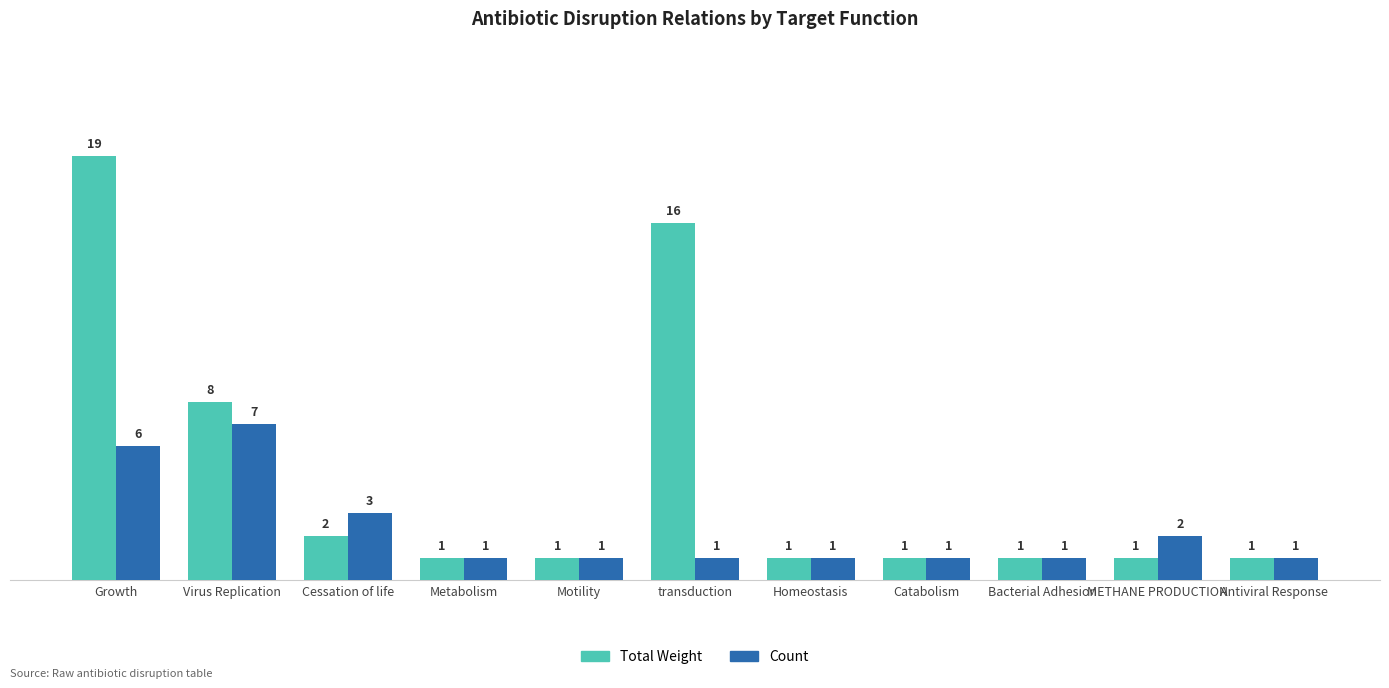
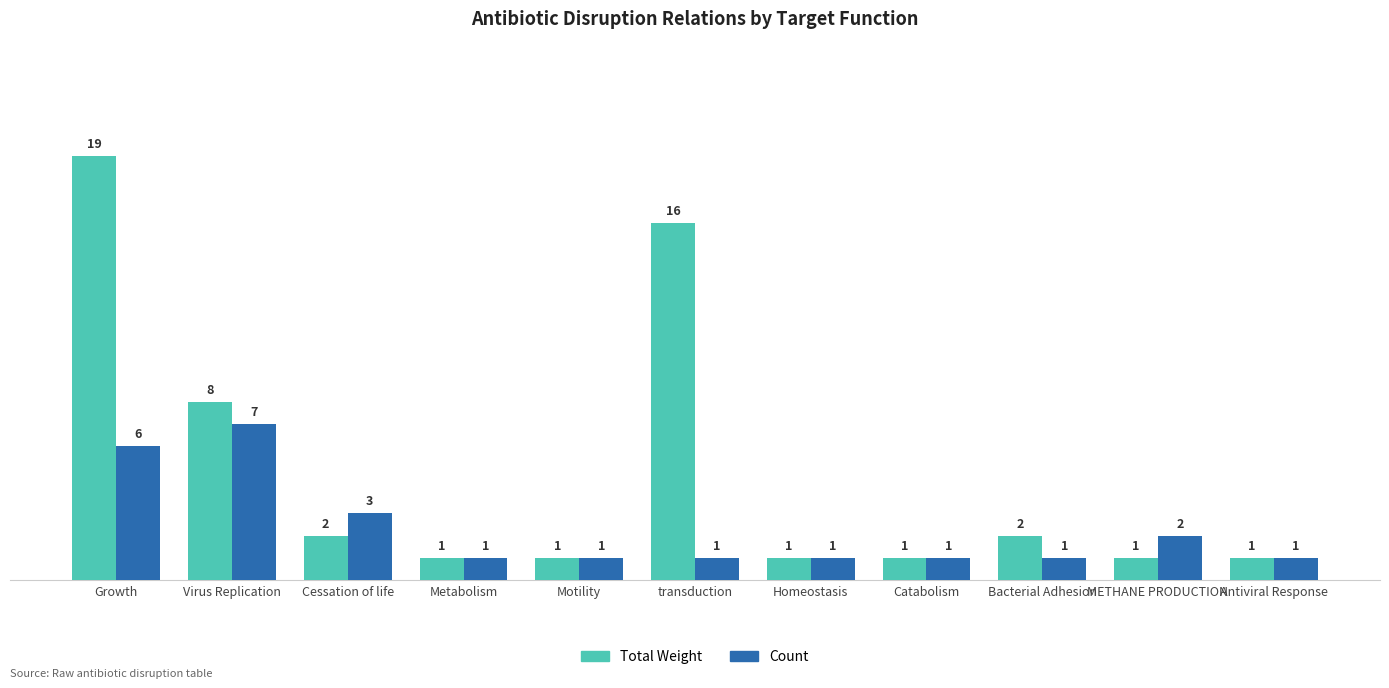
Total Weight, Bacterial Adhesion: 1 -> 2
